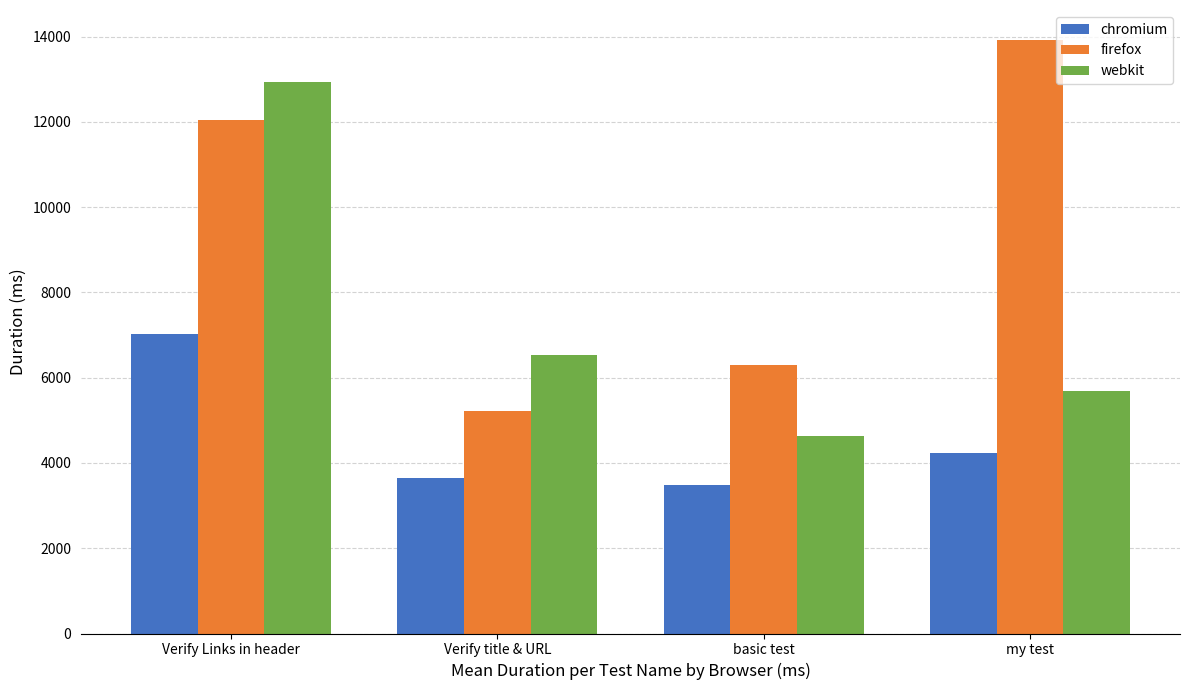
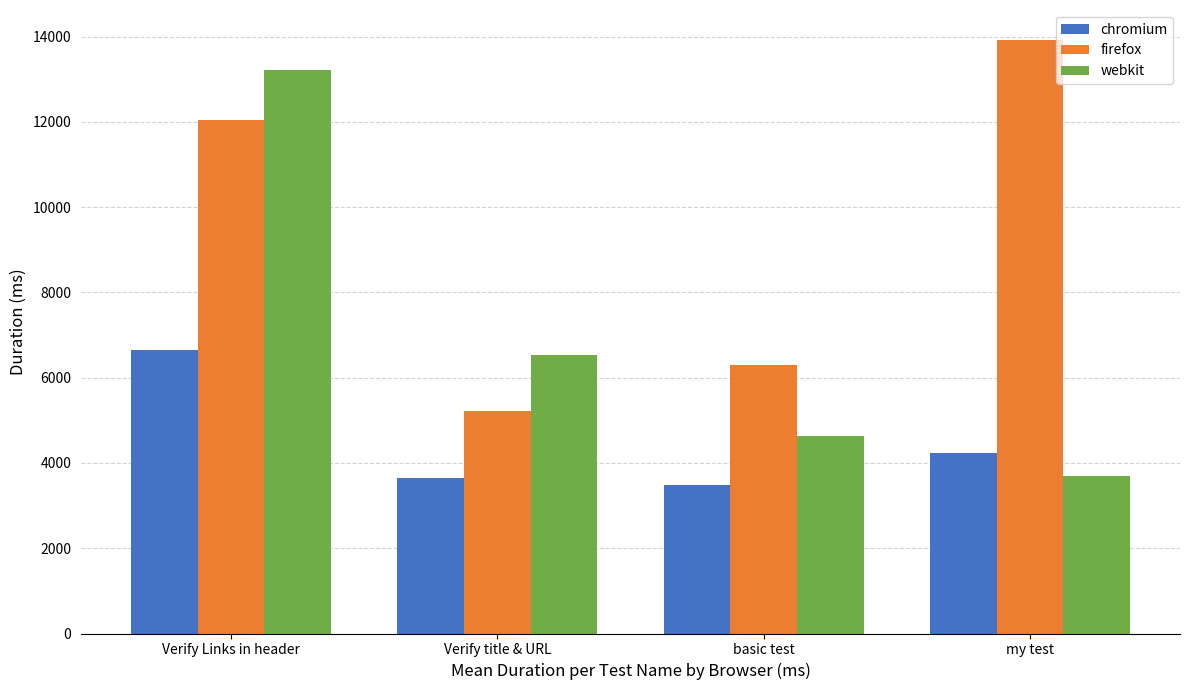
chromium, Verify Links in header: 7000 -> 6600
webkit, Verify Links in header: 12900 -> 13200
webkit, my test: 5700 -> 3700
